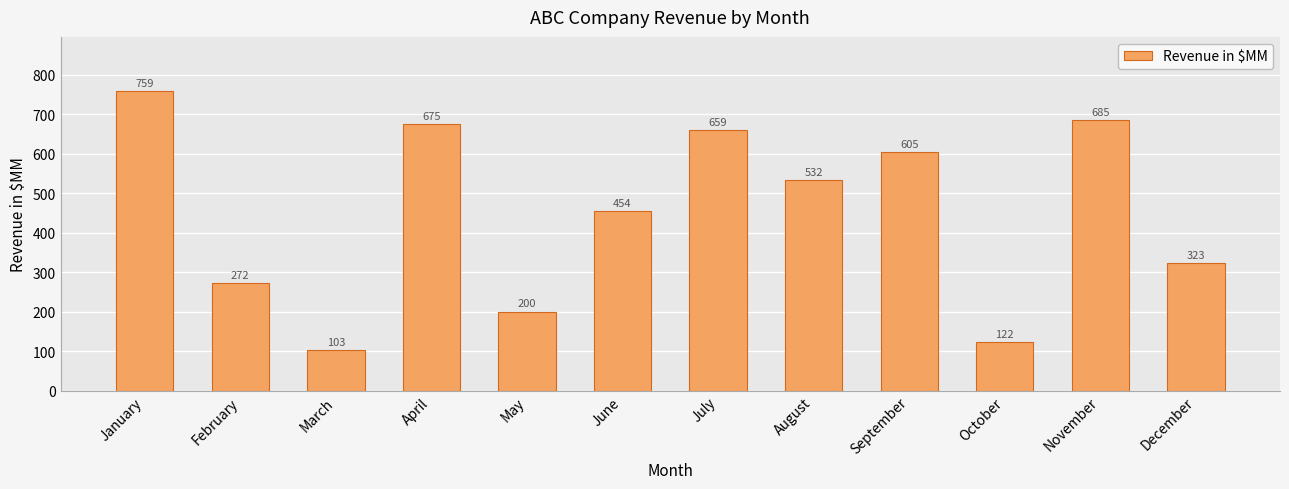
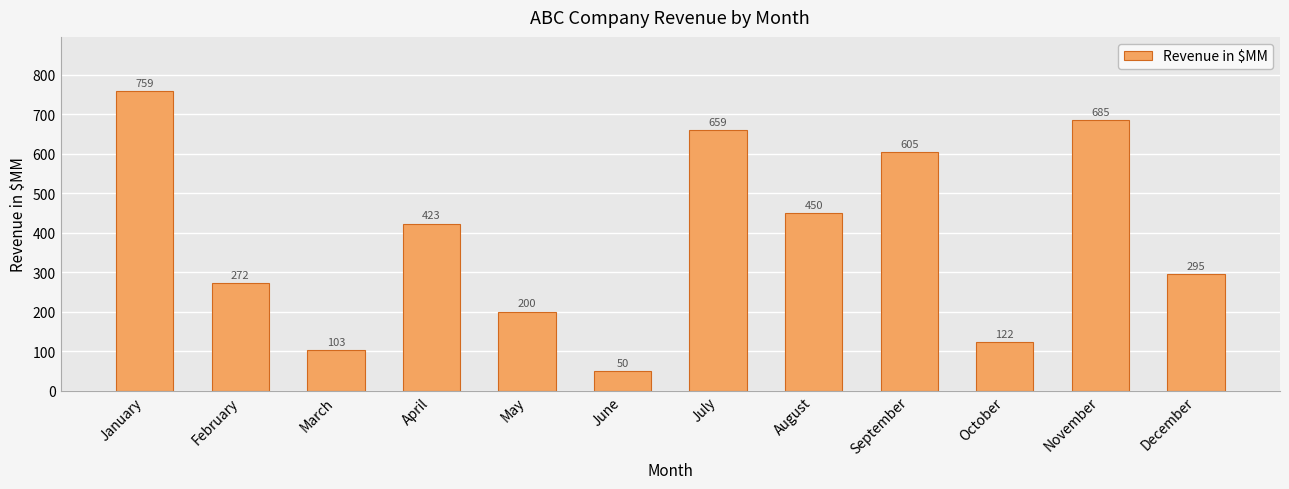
April: 675 -> 423
June: 454 -> 50
August: 532 -> 450
December: 323 -> 295
